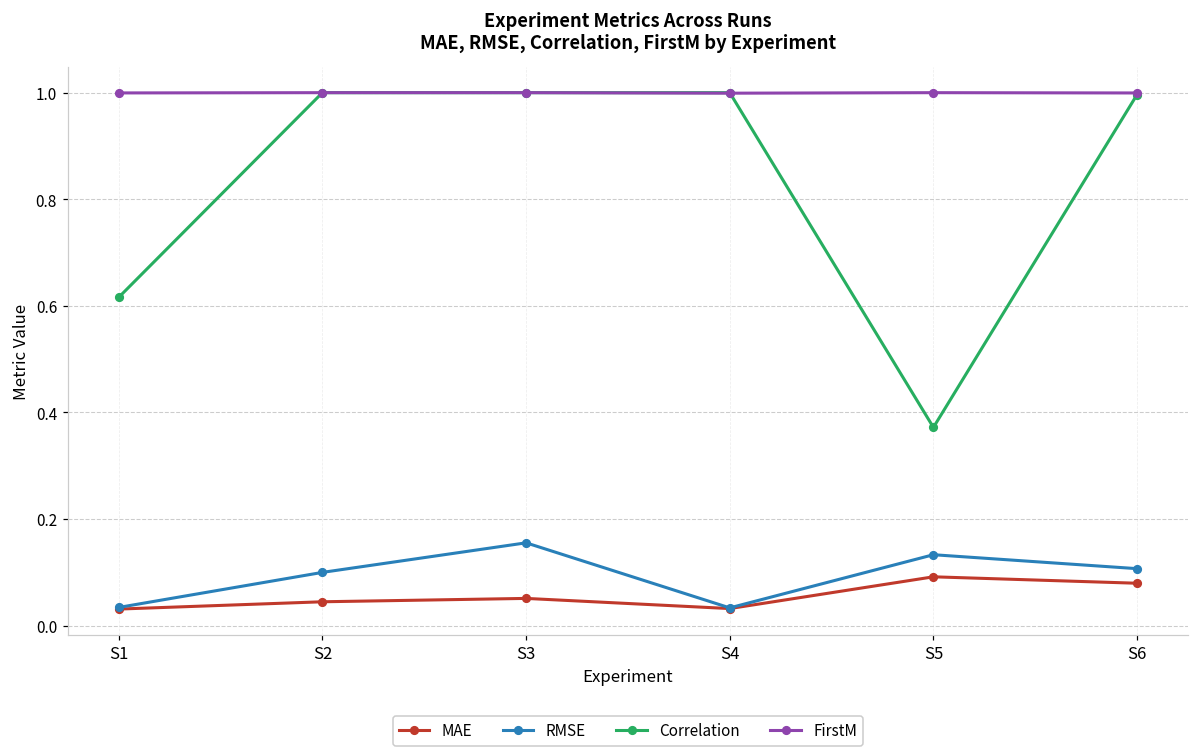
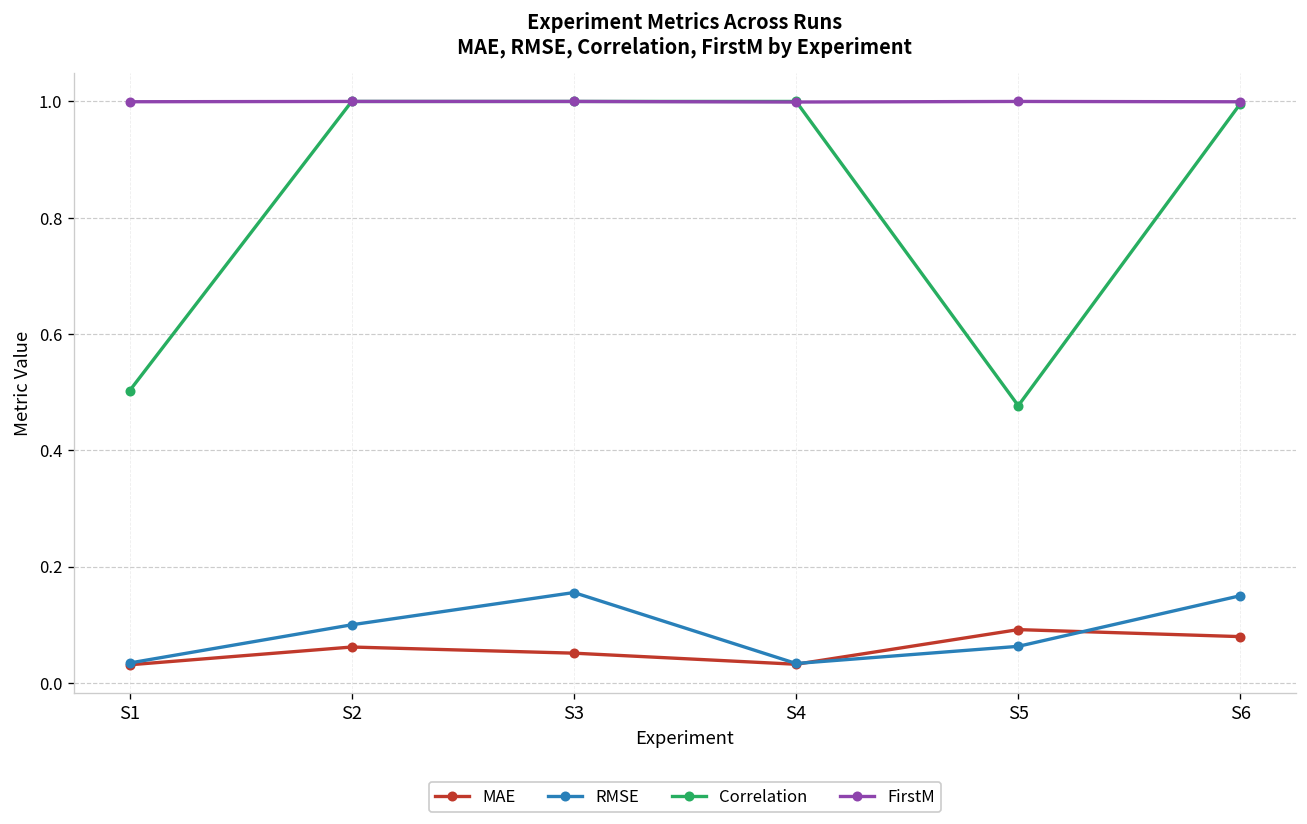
Correlation, S1: 0.62 -> 0.50
MAE, S2: 0.04 -> 0.06
RMSE, S5: 0.13 -> 0.06
Correlation, S5: 0.37 -> 0.48
RMSE, S6: 0.11 -> 0.15
